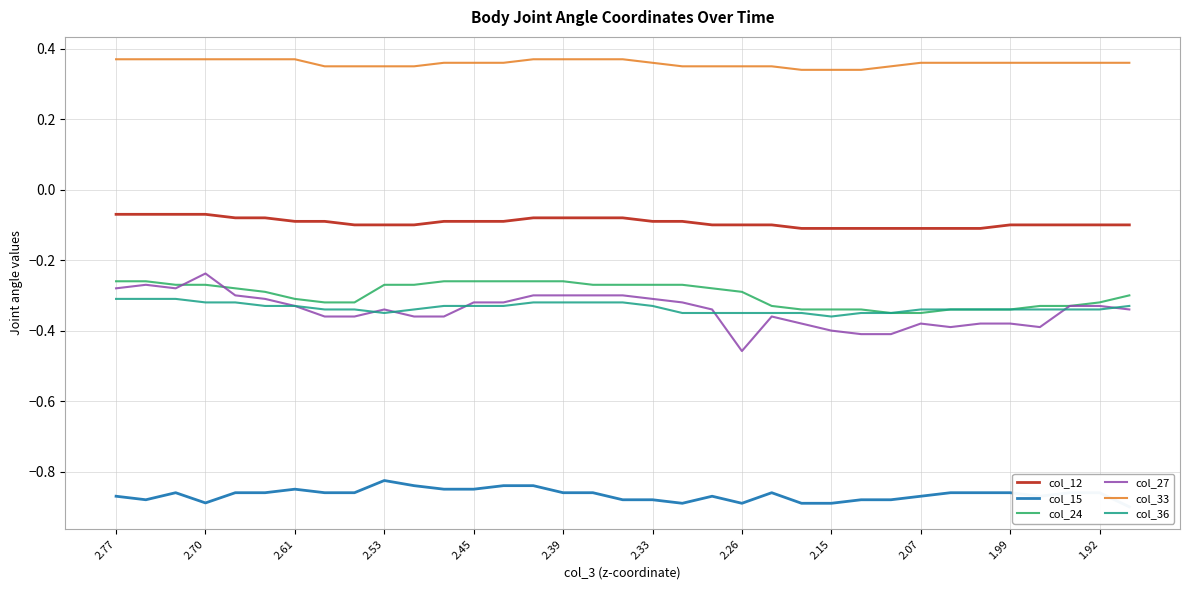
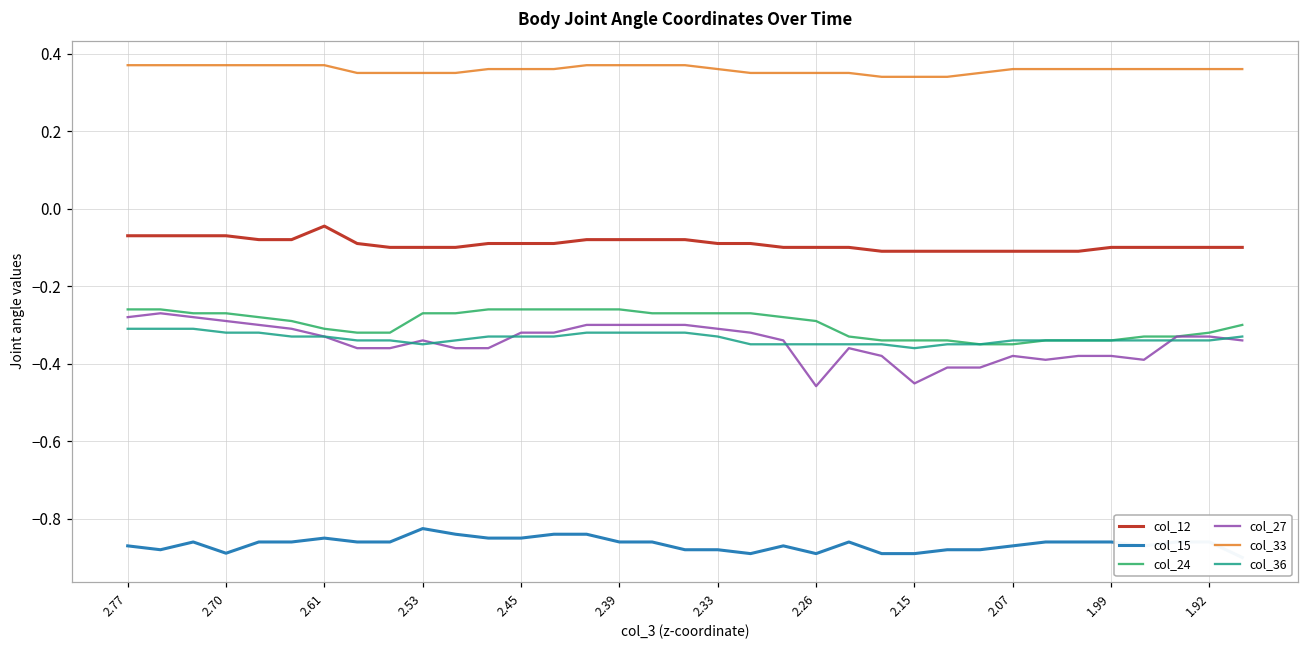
col_27, 2.70: -0.24 -> -0.29
col_12, 2.61: -0.09 -> -0.05
col_27, 2.15: -0.40 -> -0.45
